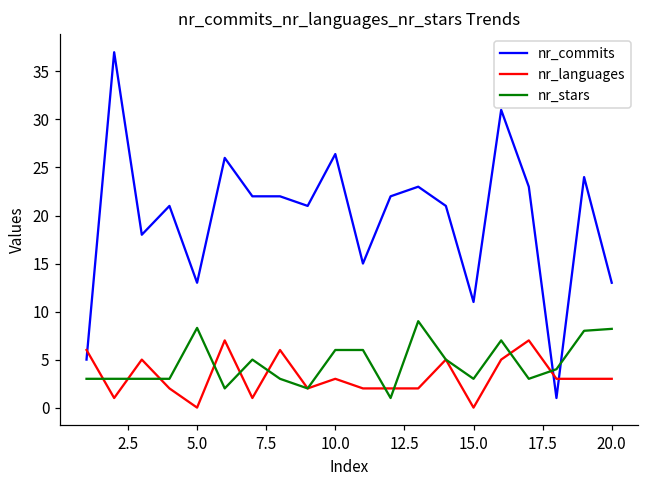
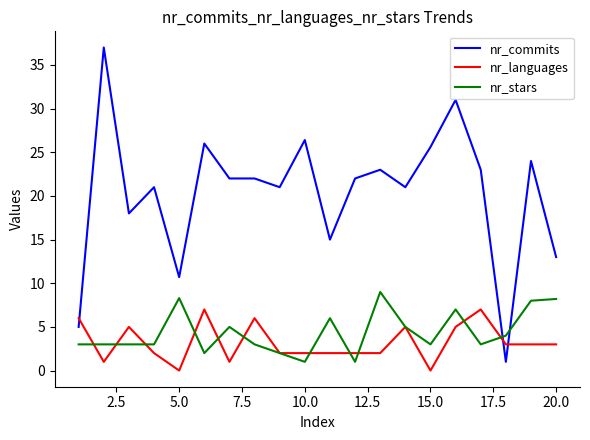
nr_commits, 5.0: 13 -> 11
nr_languages, 10.0: 3 -> 2
nr_stars, 10.0: 6 -> 1
nr_commits, 15.0: 11 -> 26
